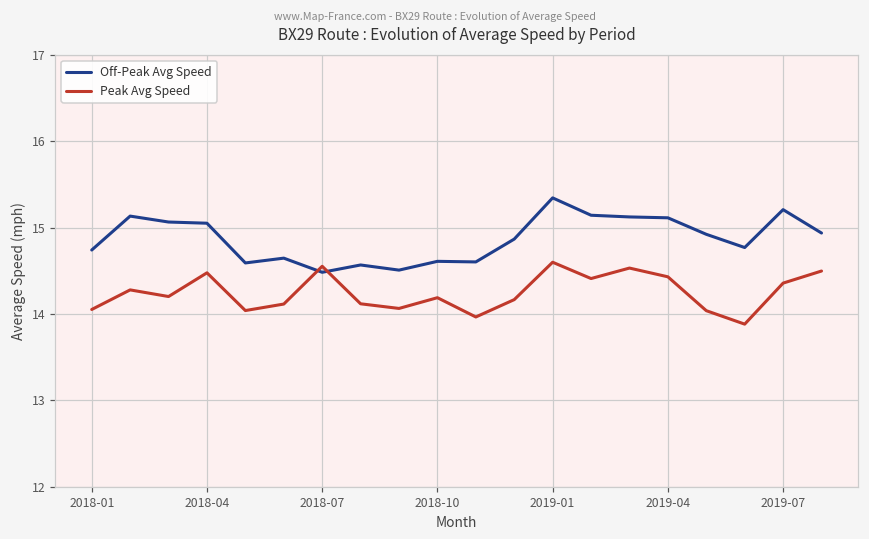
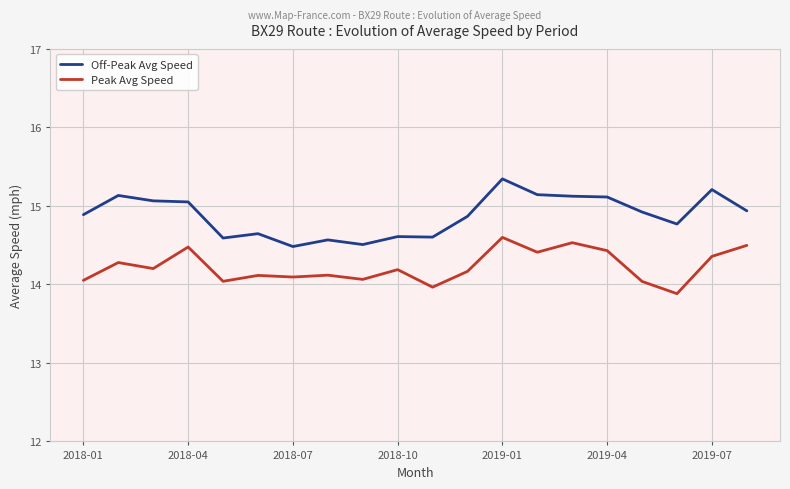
Off-Peak Avg Speed, 2018-01: 14.7 -> 14.9
Peak Avg Speed, 2018-07: 14.6 -> 14.1
